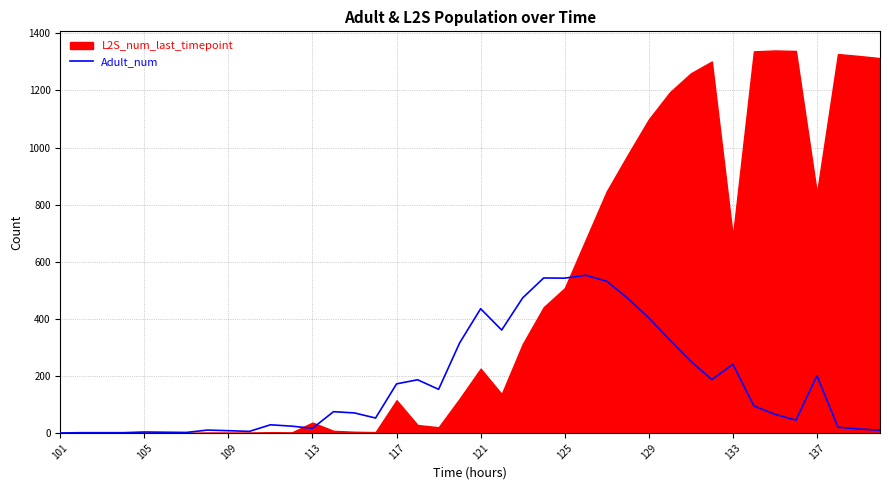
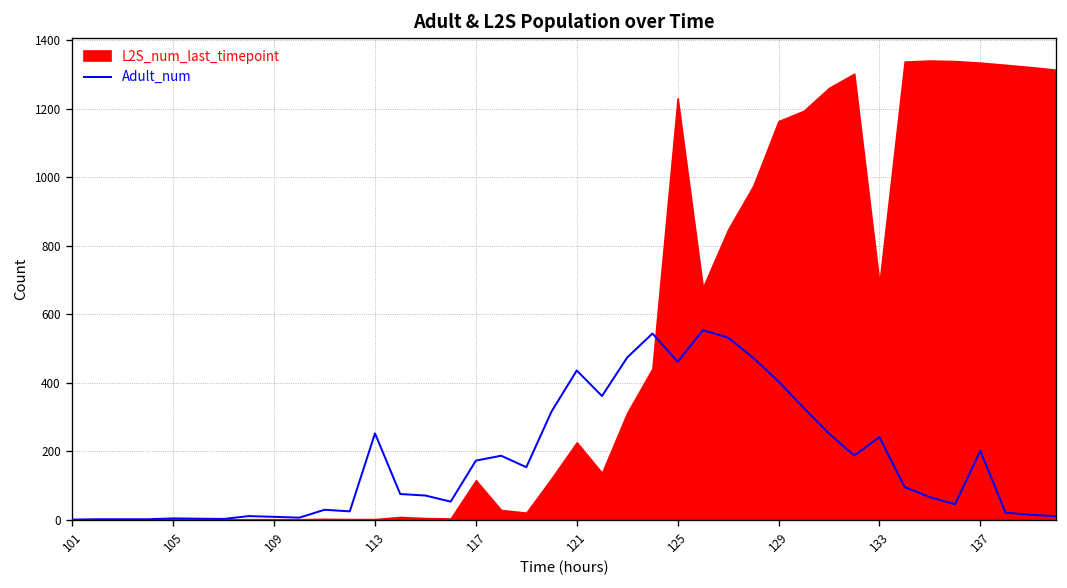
Adult_num, 113: 20 -> 250
L2S_num_last_timepoint, 113: 40 -> 0
Adult_num, 125: 540 -> 460
L2S_num_last_timepoint, 125: 510 -> 1230
L2S_num_last_timepoint, 129: 1100 -> 1160
L2S_num_last_timepoint, 137: 840 -> 1330
